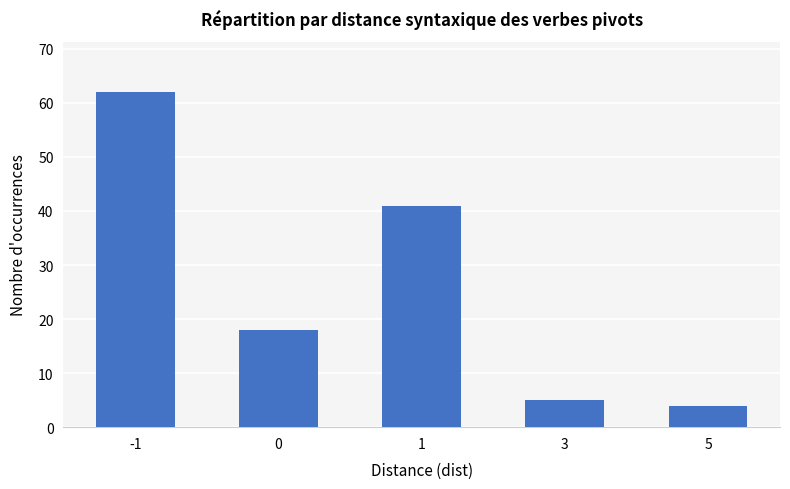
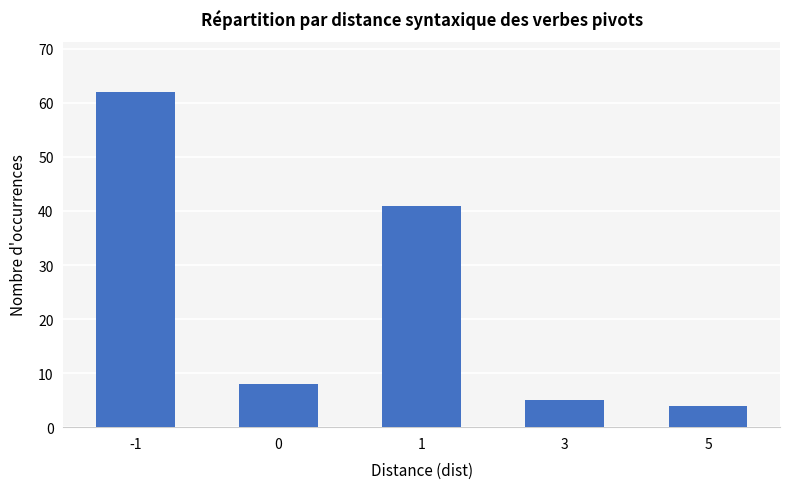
0: 18 -> 8
